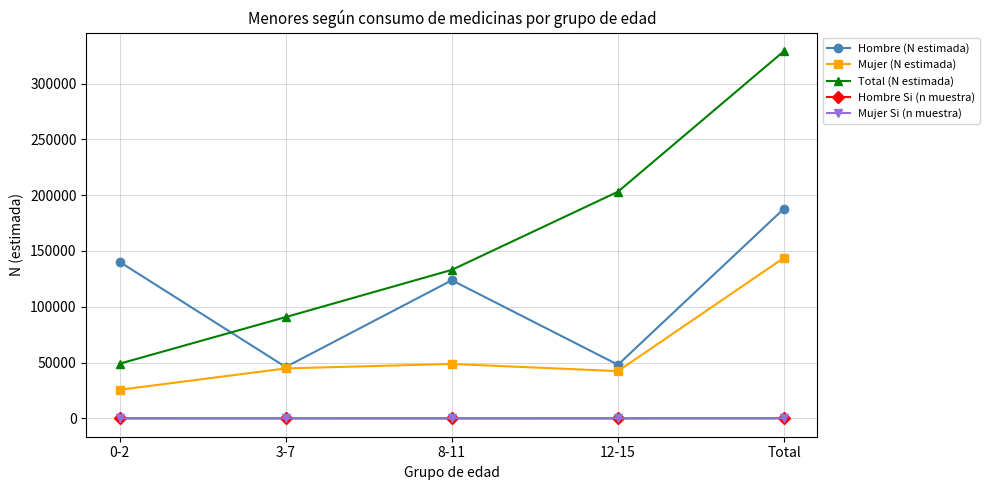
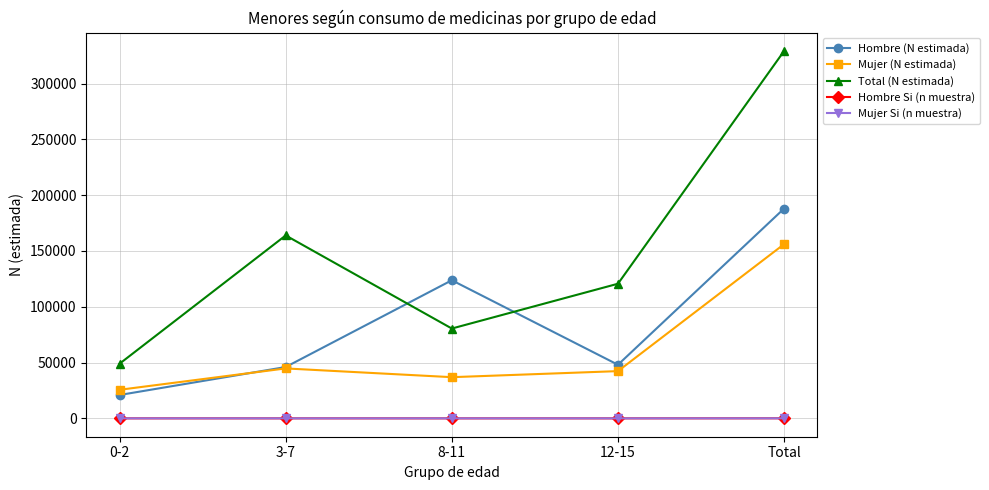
Hombre (N estimada), 0-2: 140000 -> 21000
Total (N estimada), 3-7: 91000 -> 164000
Mujer (N estimada), 8-11: 49000 -> 37000
Total (N estimada), 8-11: 133000 -> 80000
Total (N estimada), 12-15: 203000 -> 121000
Mujer (N estimada), Total: 144000 -> 156000
